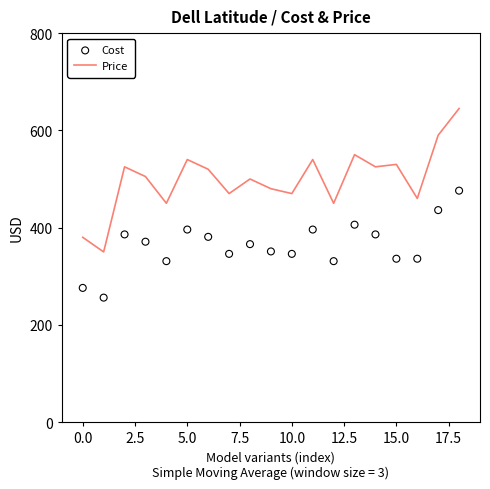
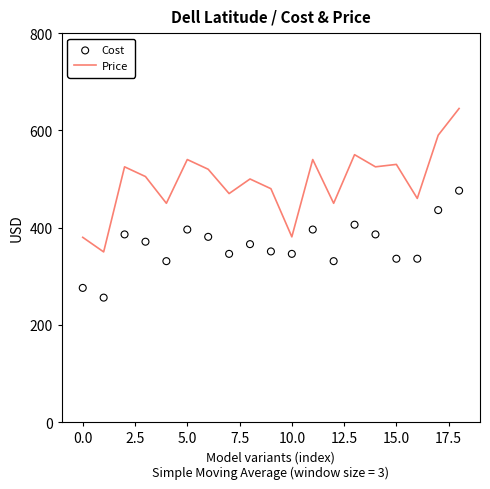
Price, 10.0: 470 -> 380
